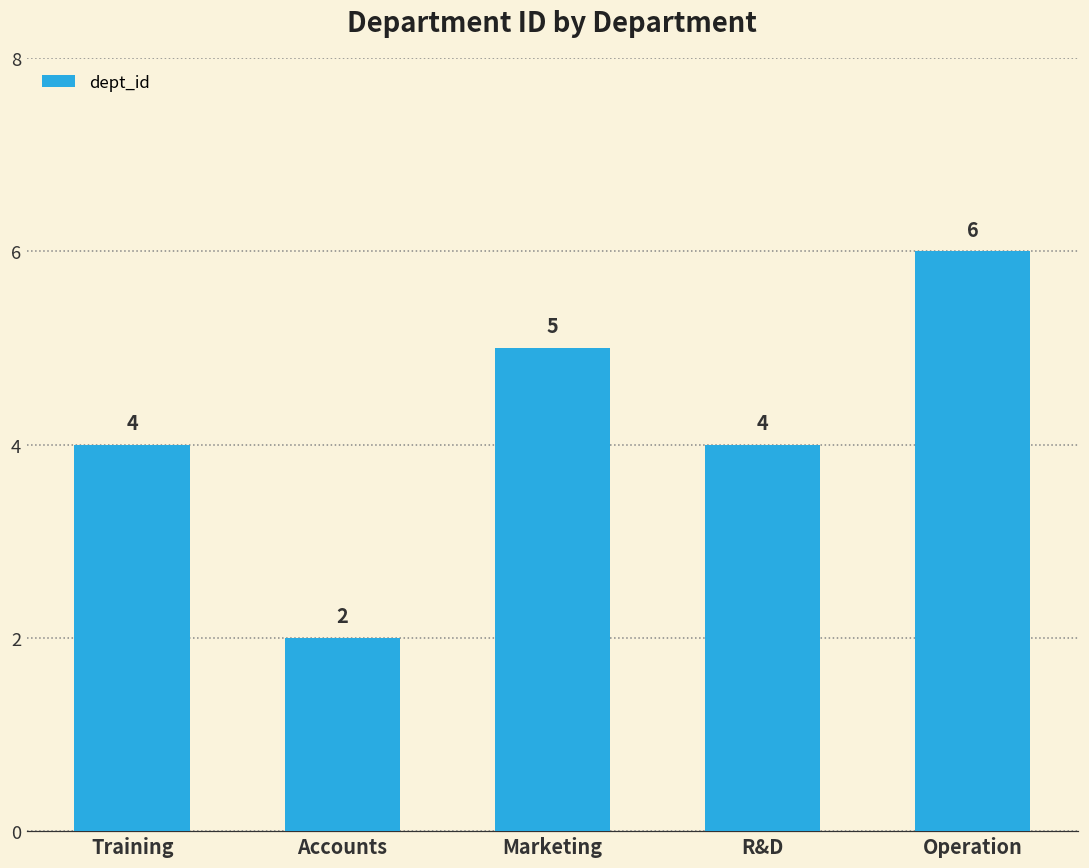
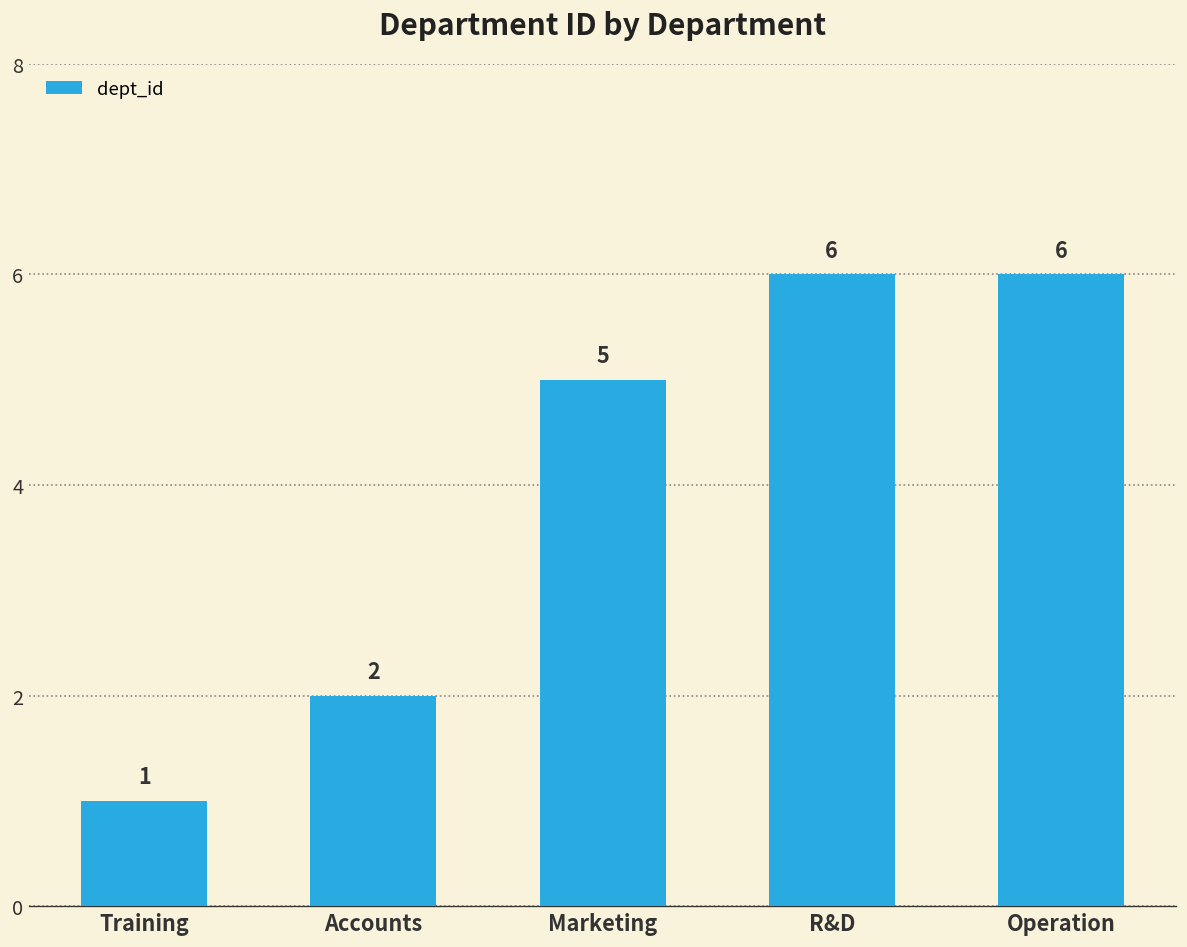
Training: 4 -> 1
R&D: 4 -> 6
